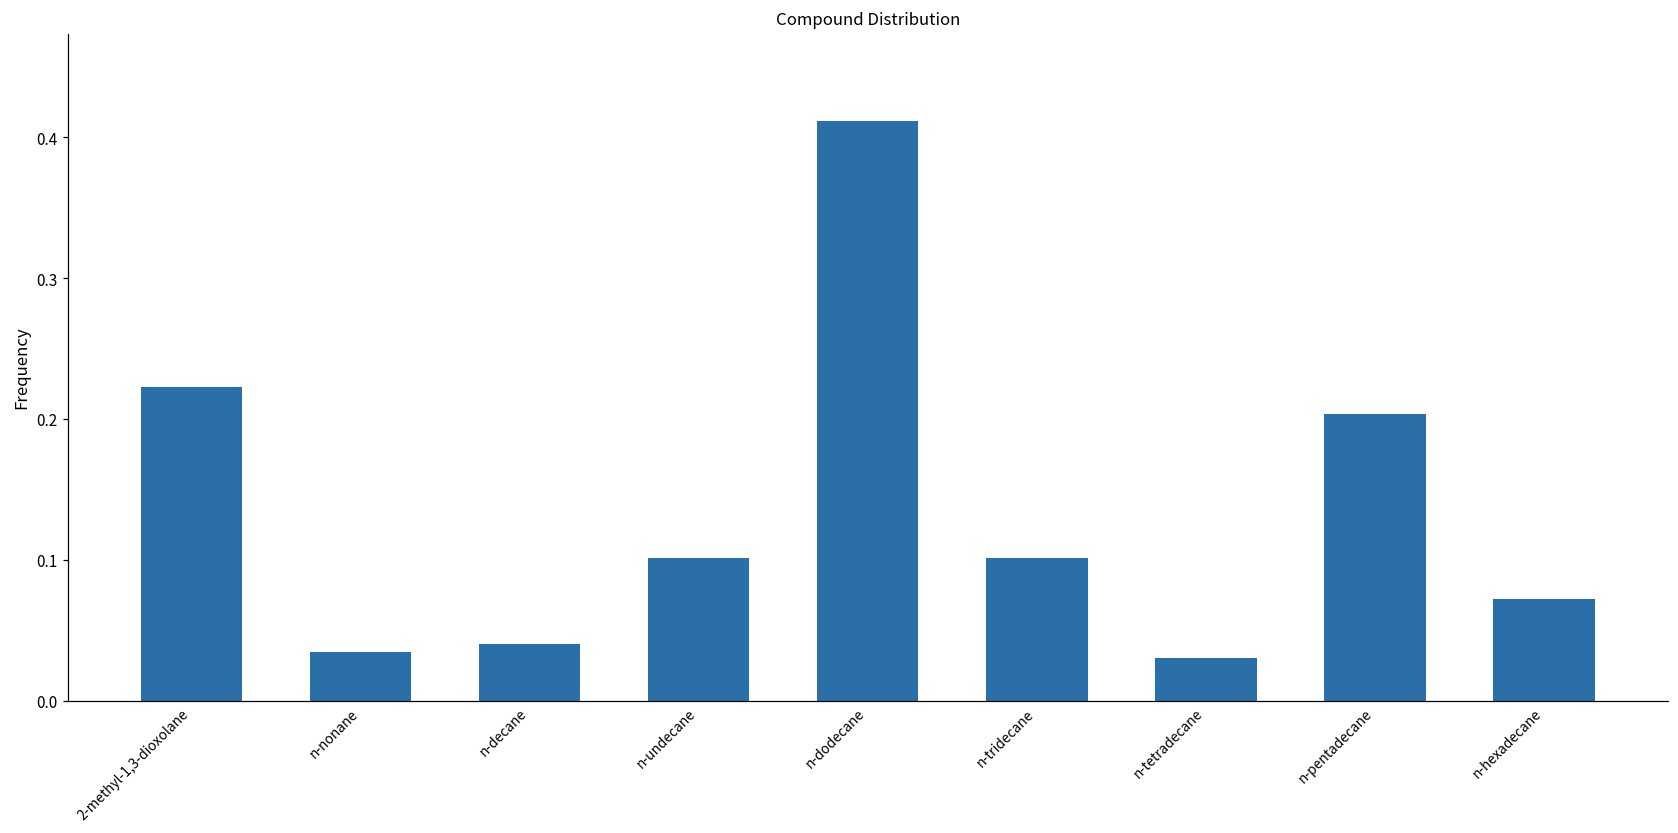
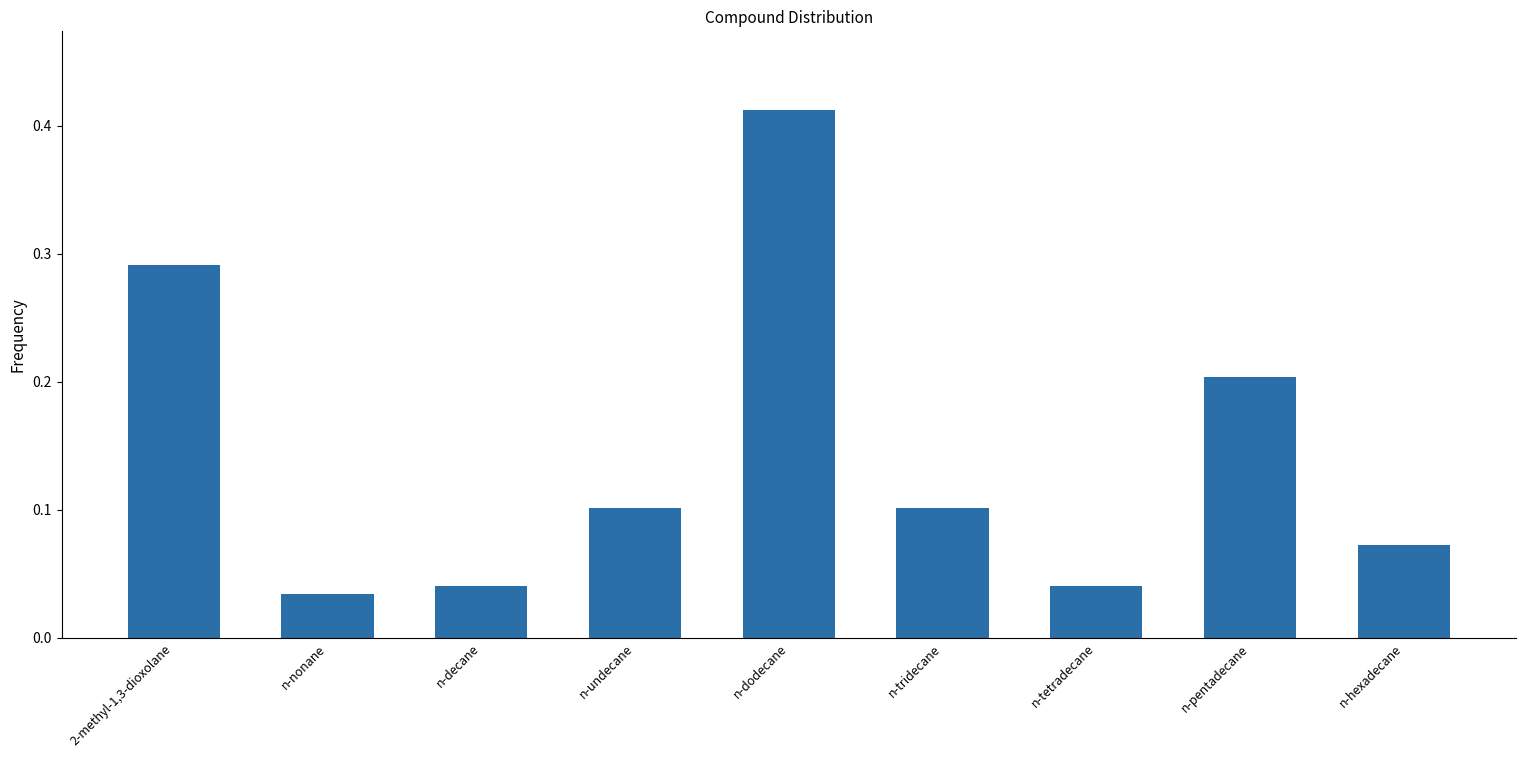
2-methyl-1,3-dioxolane: 0.223 -> 0.291
n-tetradecane: 0.031 -> 0.040
